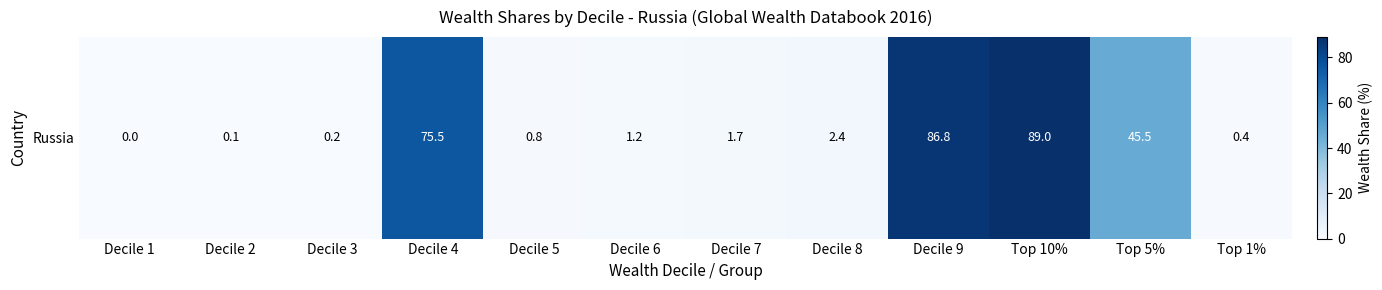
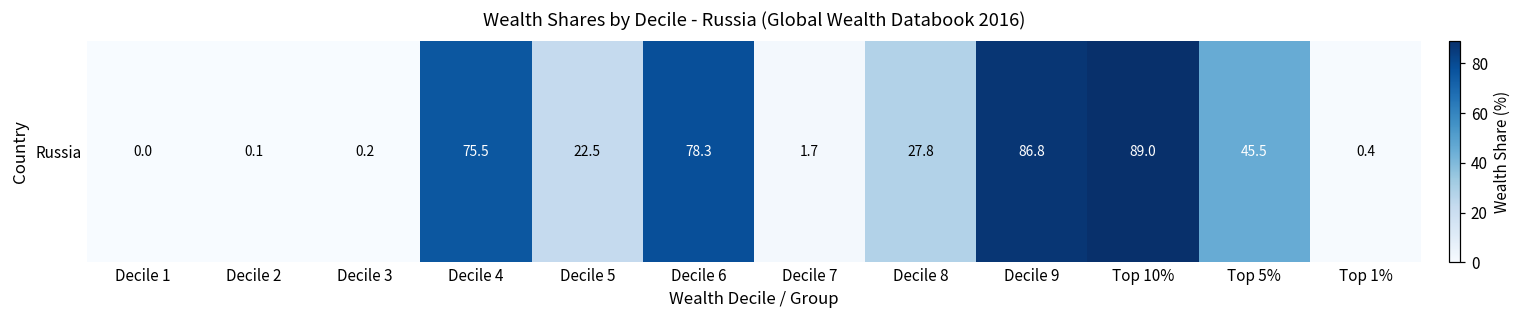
Russia, Decile 5: 0.8 -> 22.5
Russia, Decile 6: 1.2 -> 78.3
Russia, Decile 8: 2.4 -> 27.8
